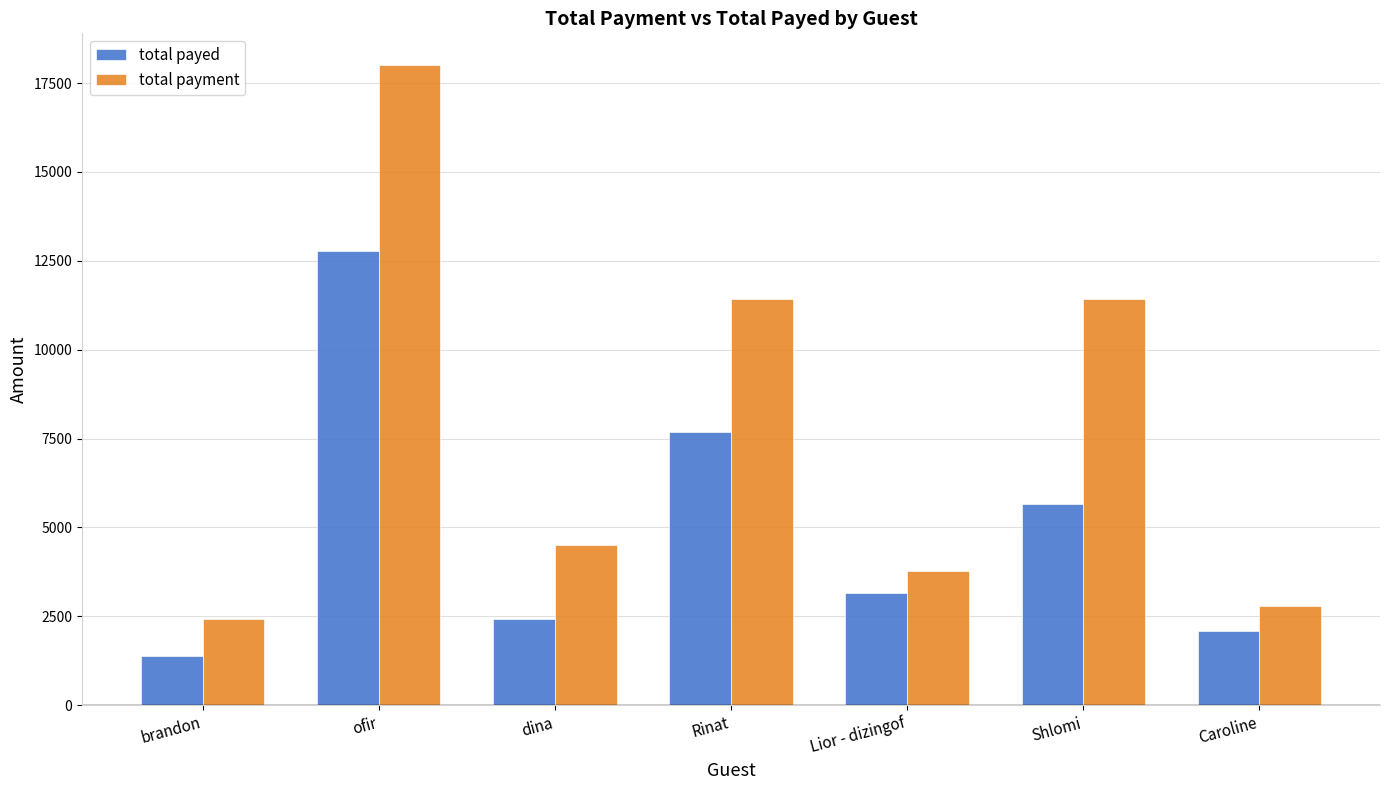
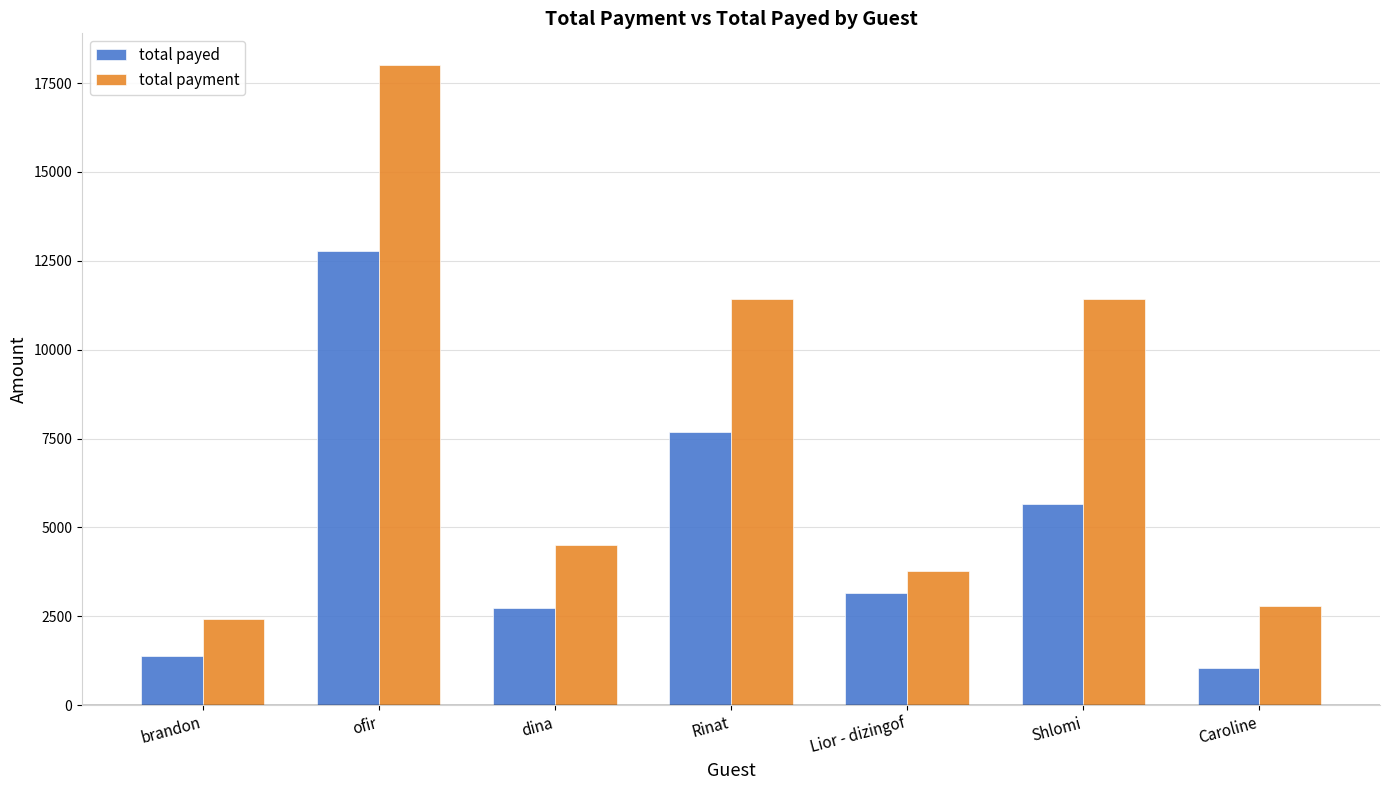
total payed, dina: 2400 -> 2700
total payed, Caroline: 2100 -> 1100
